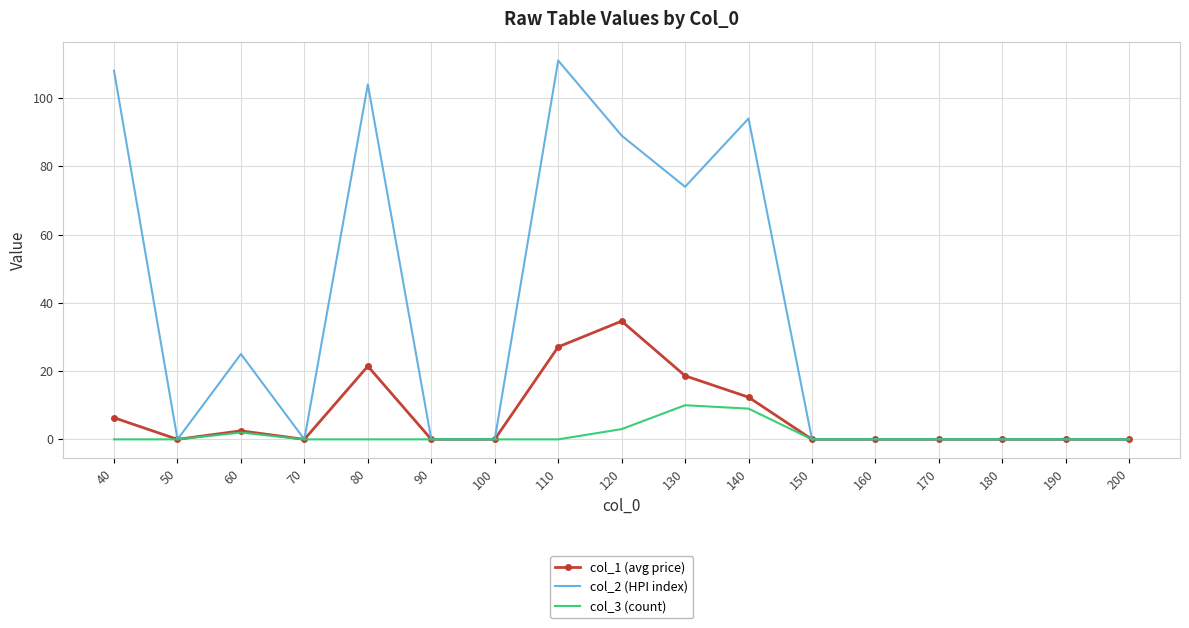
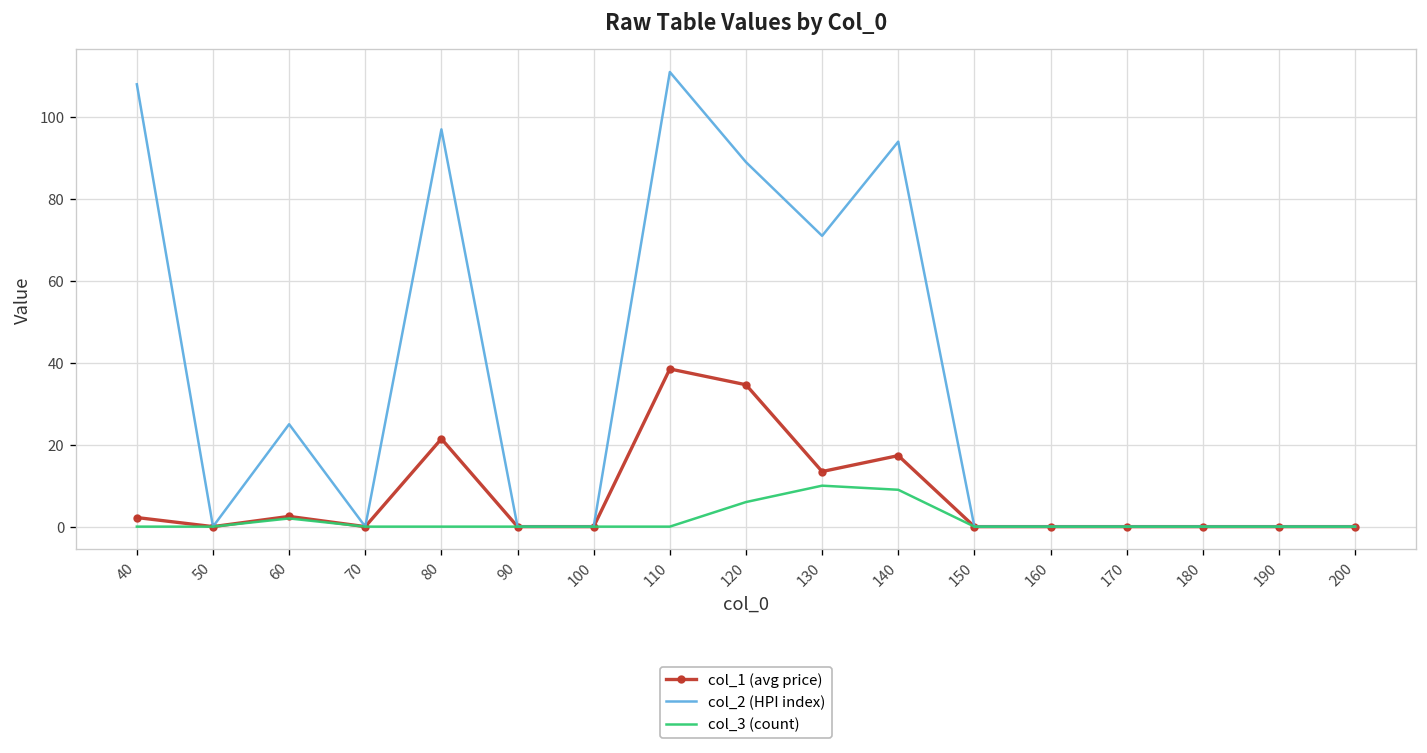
col_1 (avg price), 40: 6 -> 2
col_2 (HPI index), 80: 104 -> 97
col_1 (avg price), 110: 27 -> 39
col_3 (count), 120: 3 -> 6
col_1 (avg price), 130: 19 -> 13
col_2 (HPI index), 130: 74 -> 71
col_1 (avg price), 140: 12 -> 17
